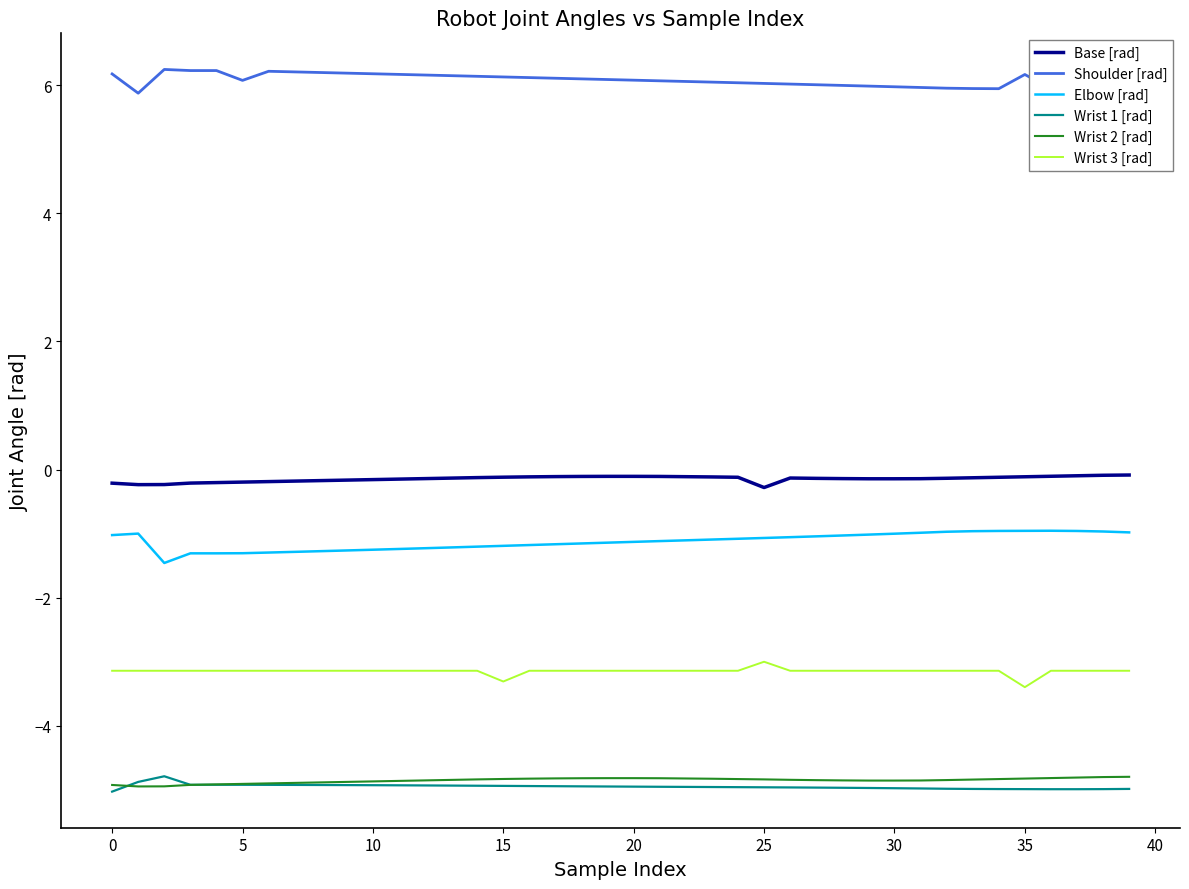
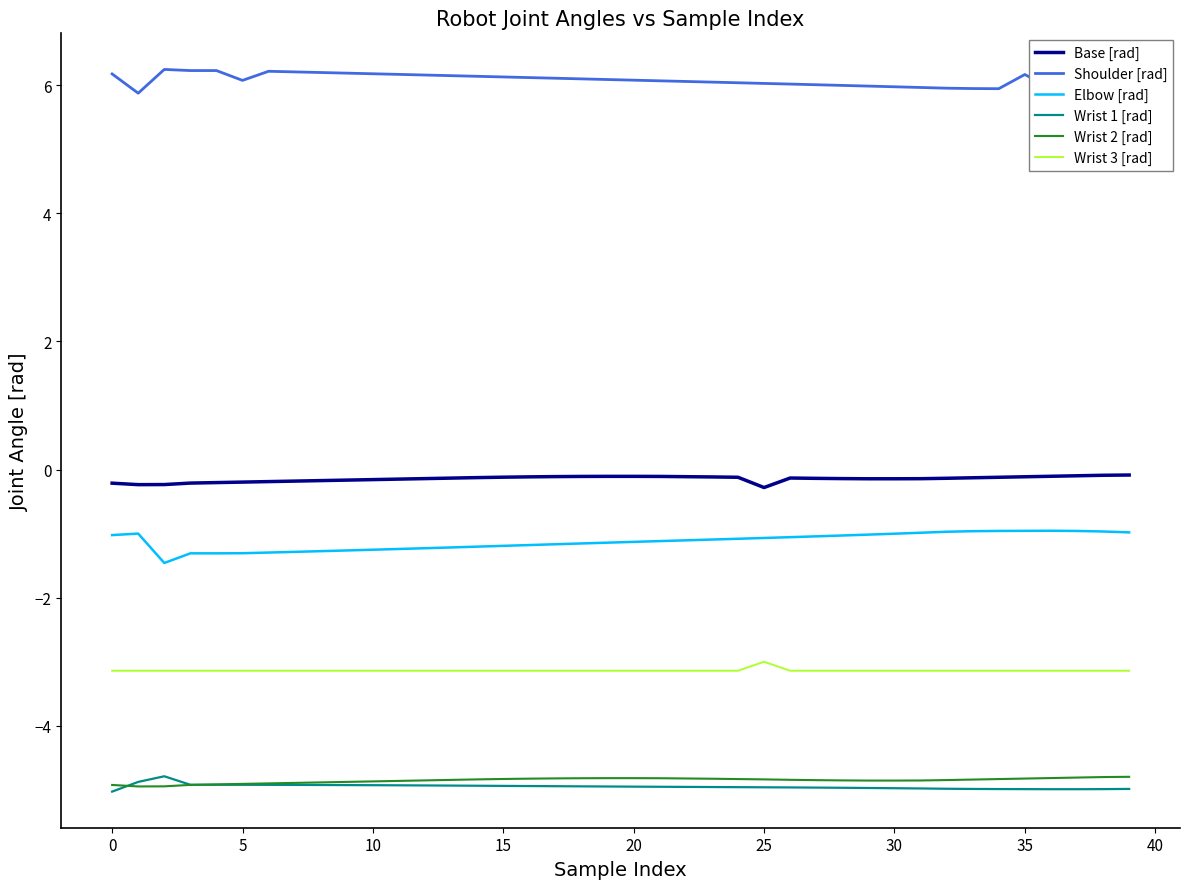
Wrist 3 [rad], 15: -3.3 -> -3.1
Wrist 3 [rad], 35: -3.4 -> -3.1
